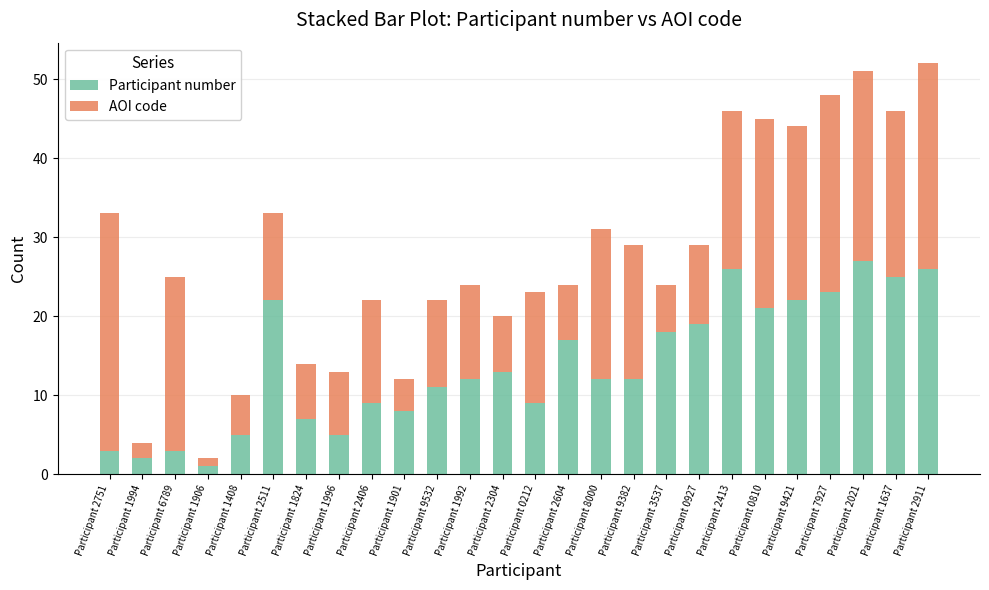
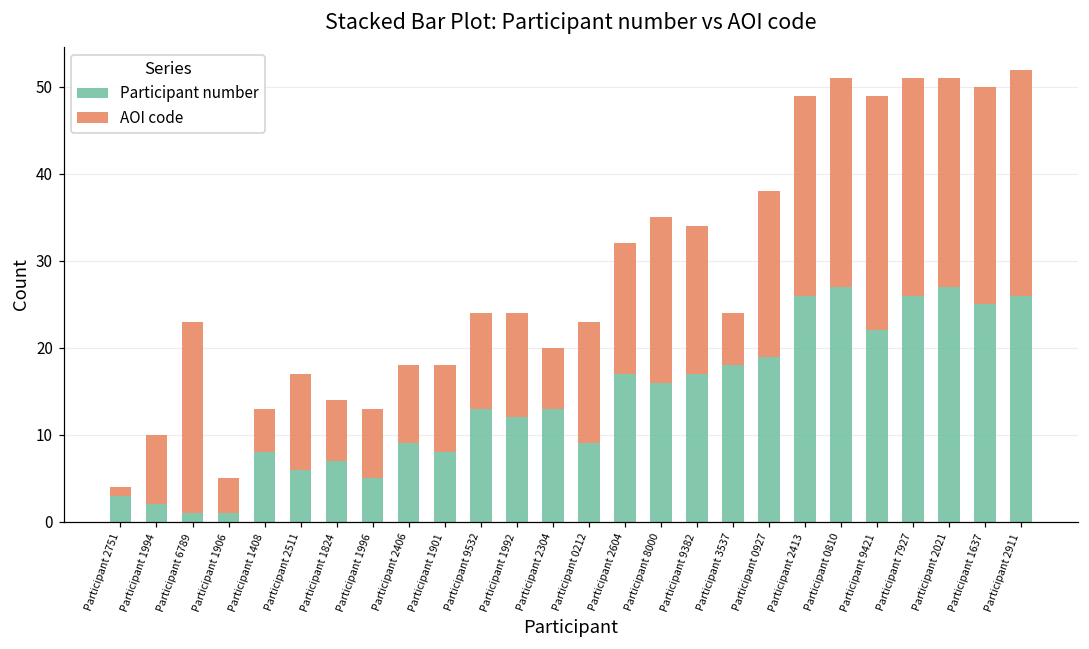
AOI code, Participant 2751: 30 -> 1
AOI code, Participant 1994: 2 -> 8
Participant number, Participant 6789: 3 -> 1
AOI code, Participant 1906: 1 -> 4
Participant number, Participant 1408: 5 -> 8
Participant number, Participant 2511: 22 -> 6
AOI code, Participant 2406: 13 -> 9
AOI code, Participant 1901: 4 -> 10
Participant number, Participant 9532: 11 -> 13
AOI code, Participant 2604: 7 -> 15
Participant number, Participant 8000: 12 -> 16
Participant number, Participant 9382: 12 -> 17
AOI code, Participant 0927: 10 -> 19
AOI code, Participant 2413: 20 -> 23
Participant number, Participant 0810: 21 -> 27
AOI code, Participant 9421: 22 -> 27
Participant number, Participant 7927: 23 -> 26
AOI code, Participant 1637: 21 -> 25
